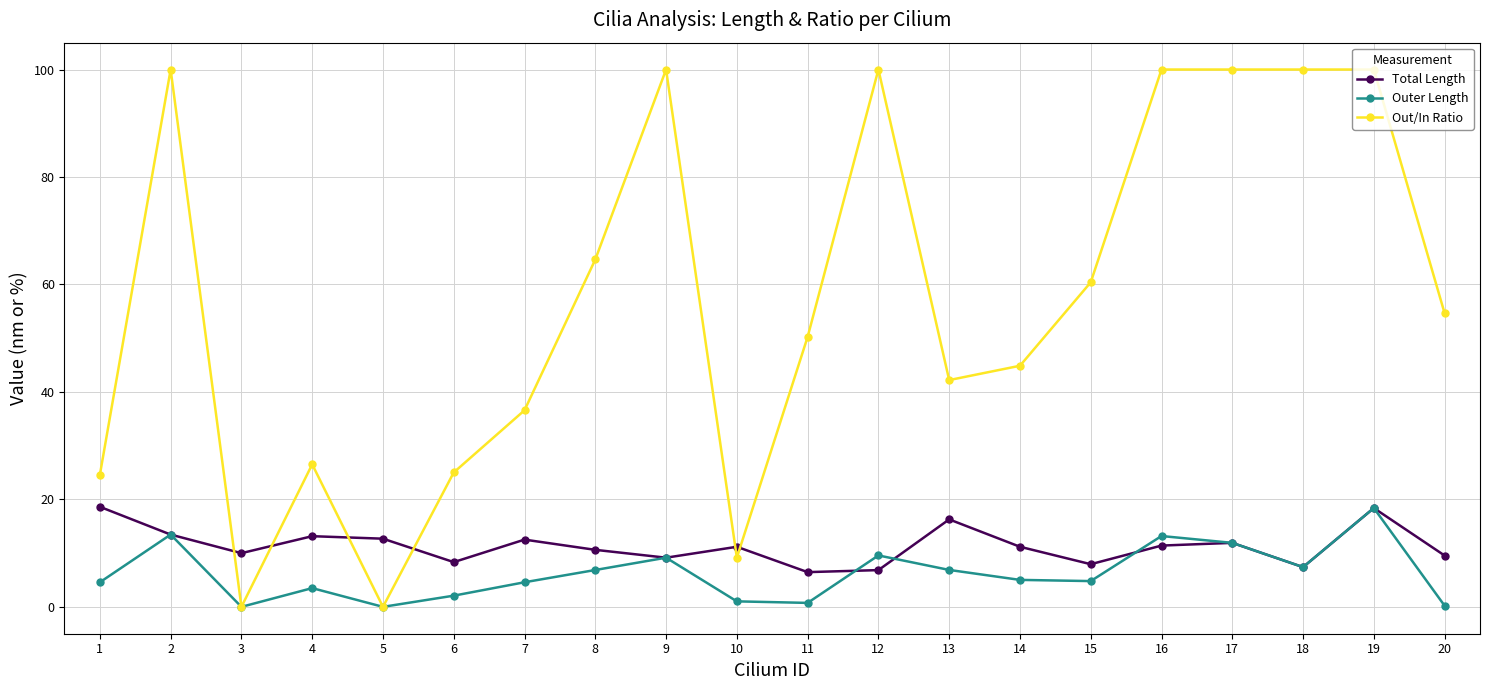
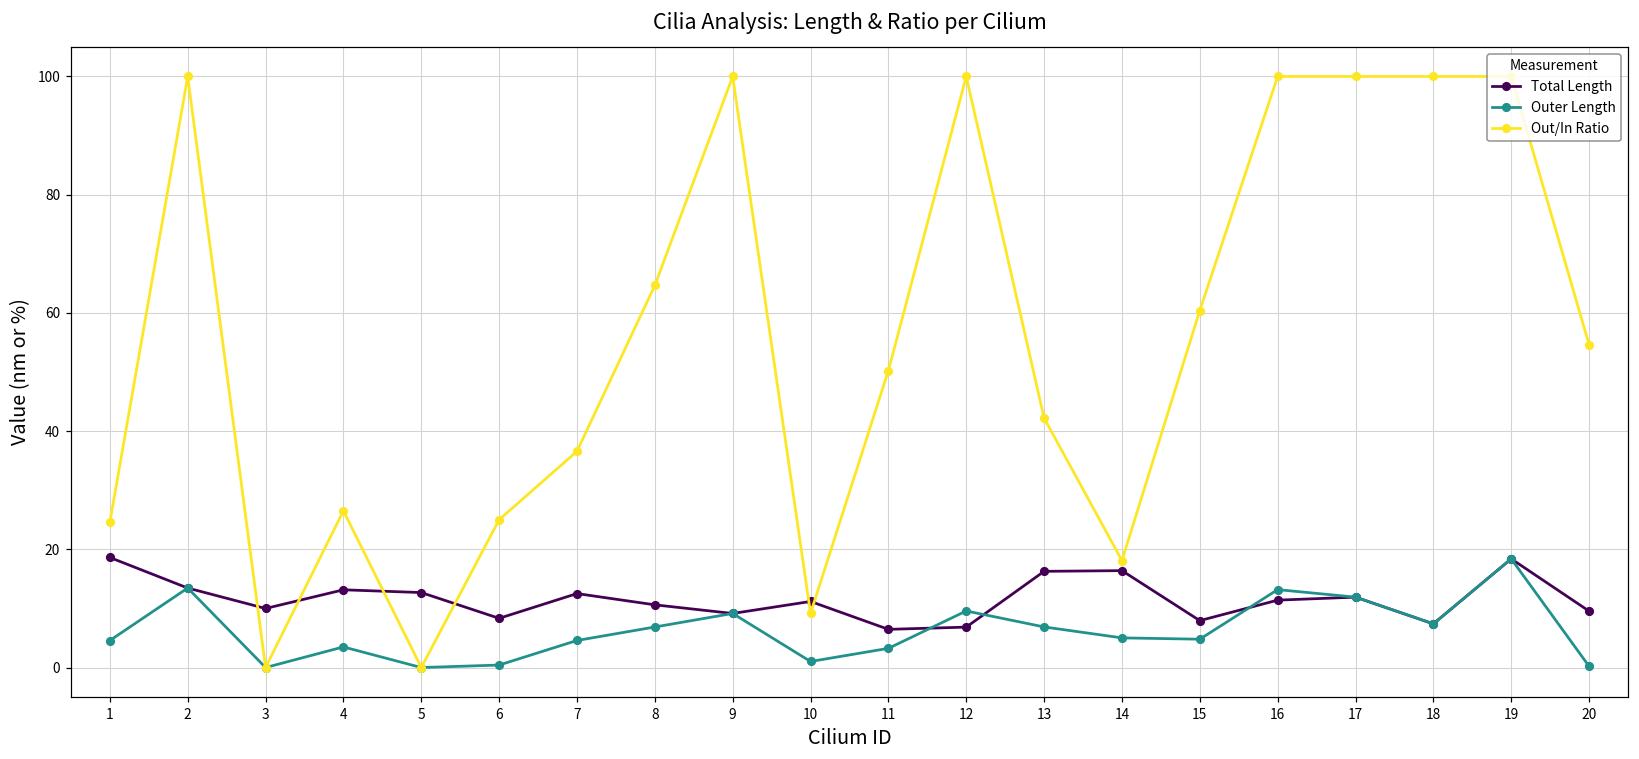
Outer Length, 6: 2 -> 0
Outer Length, 11: 1 -> 3
Total Length, 14: 11 -> 16
Out/In Ratio, 14: 45 -> 18
